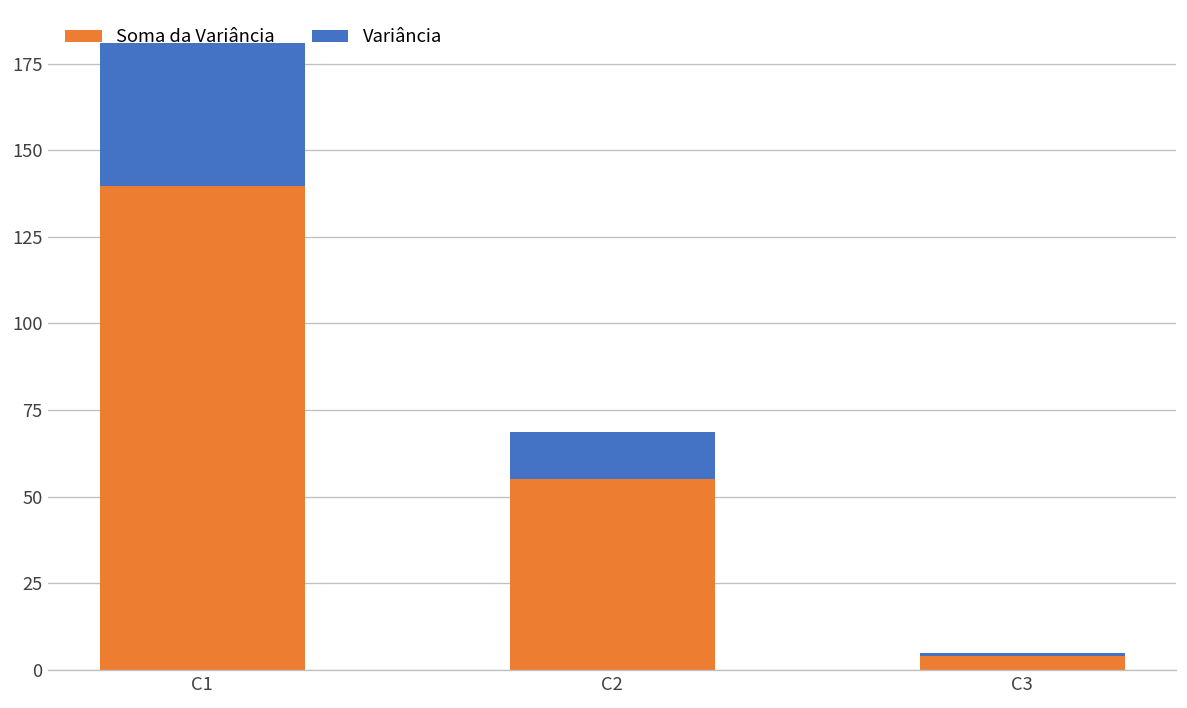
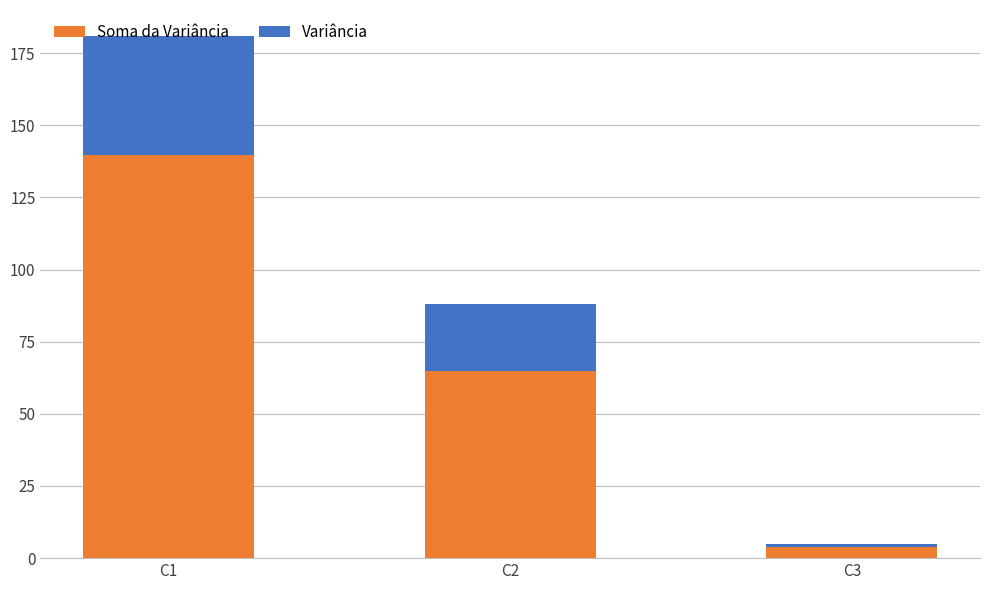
Soma da Variância, C2: 55 -> 65
Variância, C2: 14 -> 23
